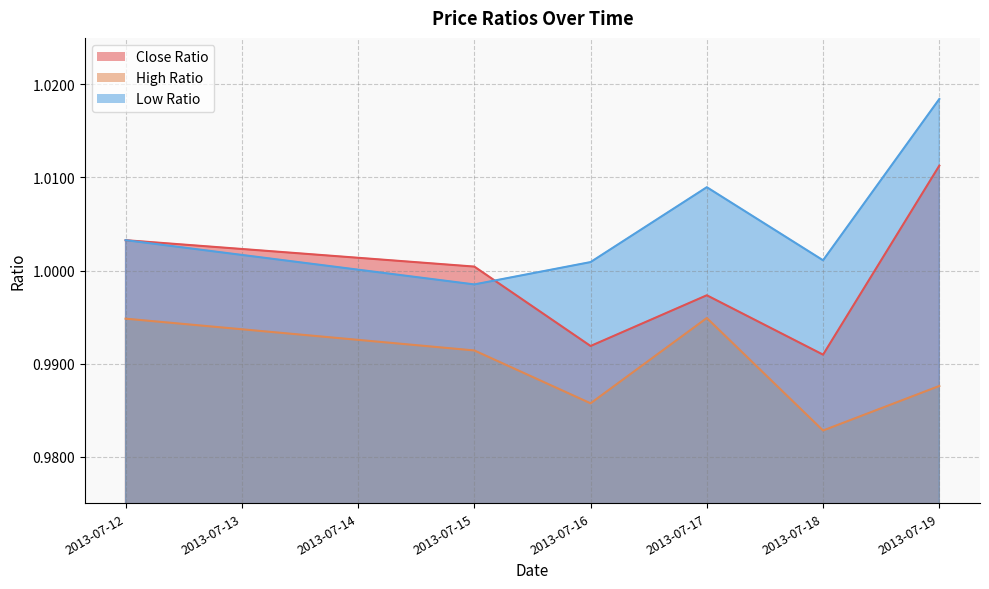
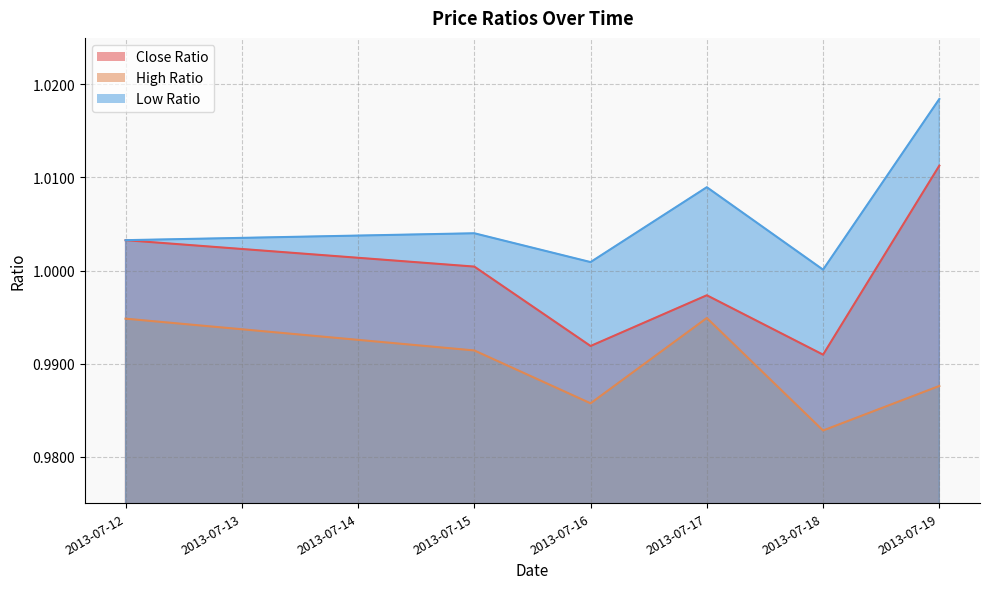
Low Ratio, 2013-07-15: 0.999 -> 1.004
Low Ratio, 2013-07-18: 1.001 -> 1.000
